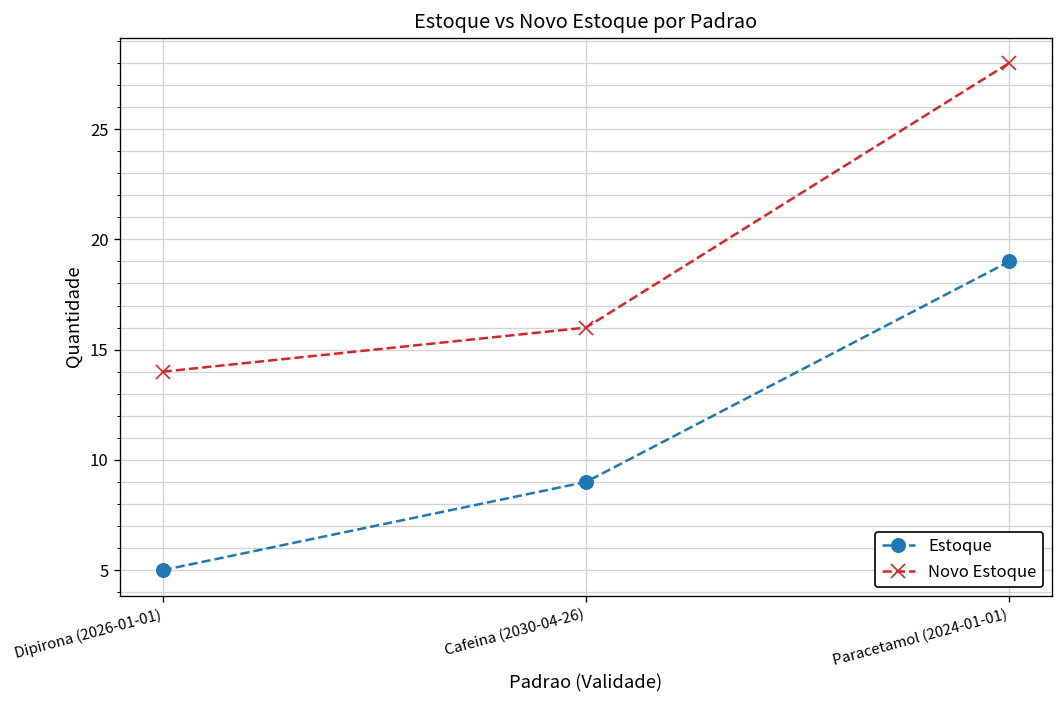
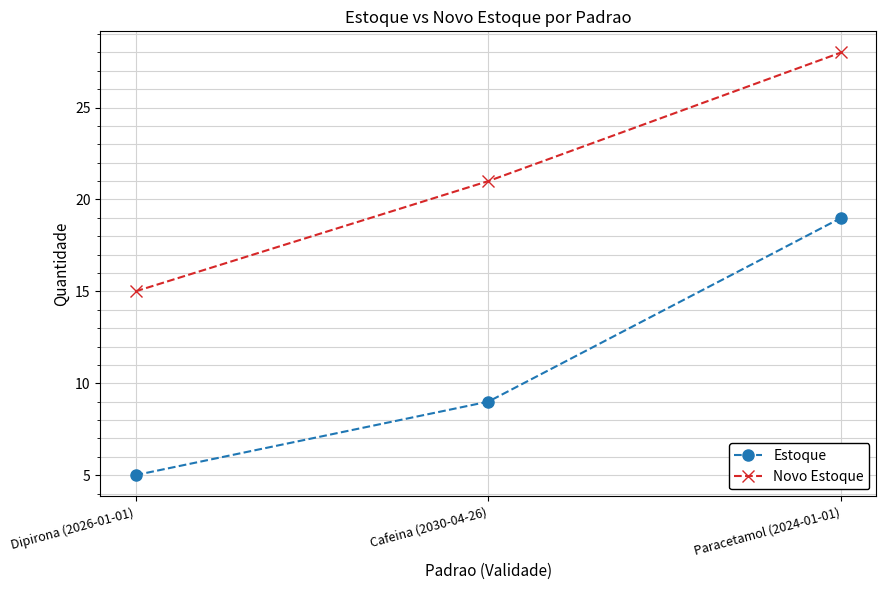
Novo Estoque, Dipirona (2026-01-01): 14 -> 15
Novo Estoque, Cafeina (2030-04-26): 16 -> 21
